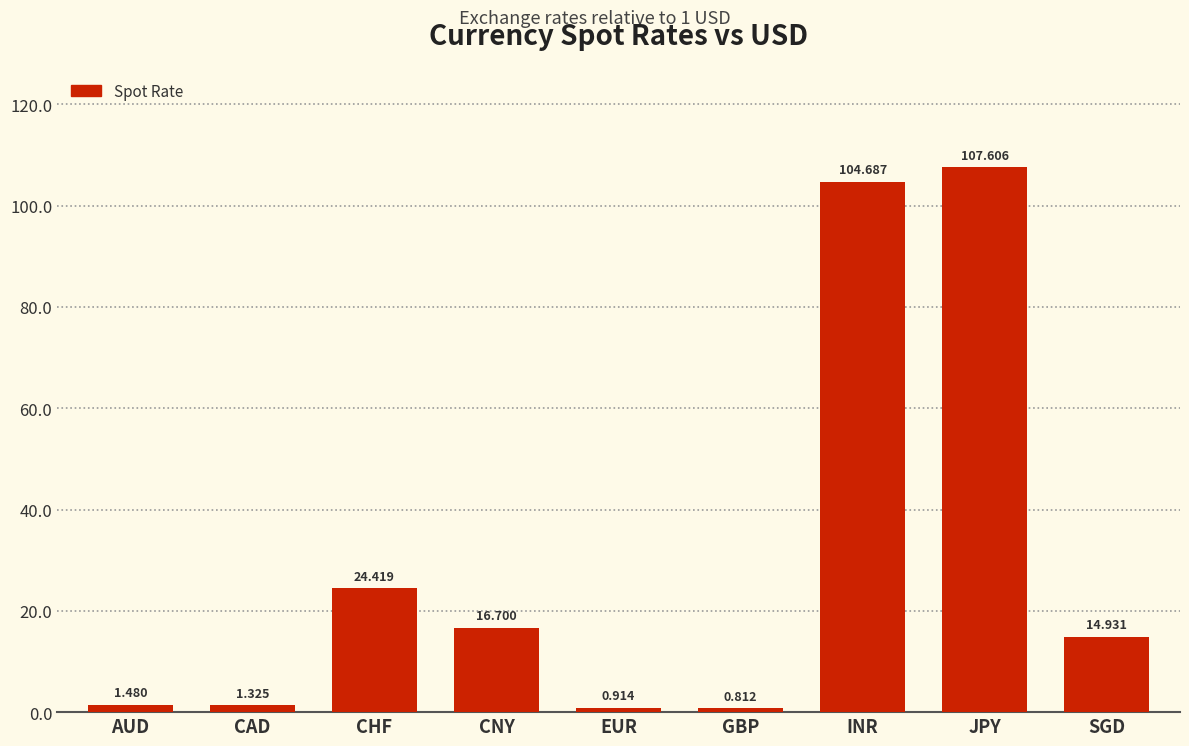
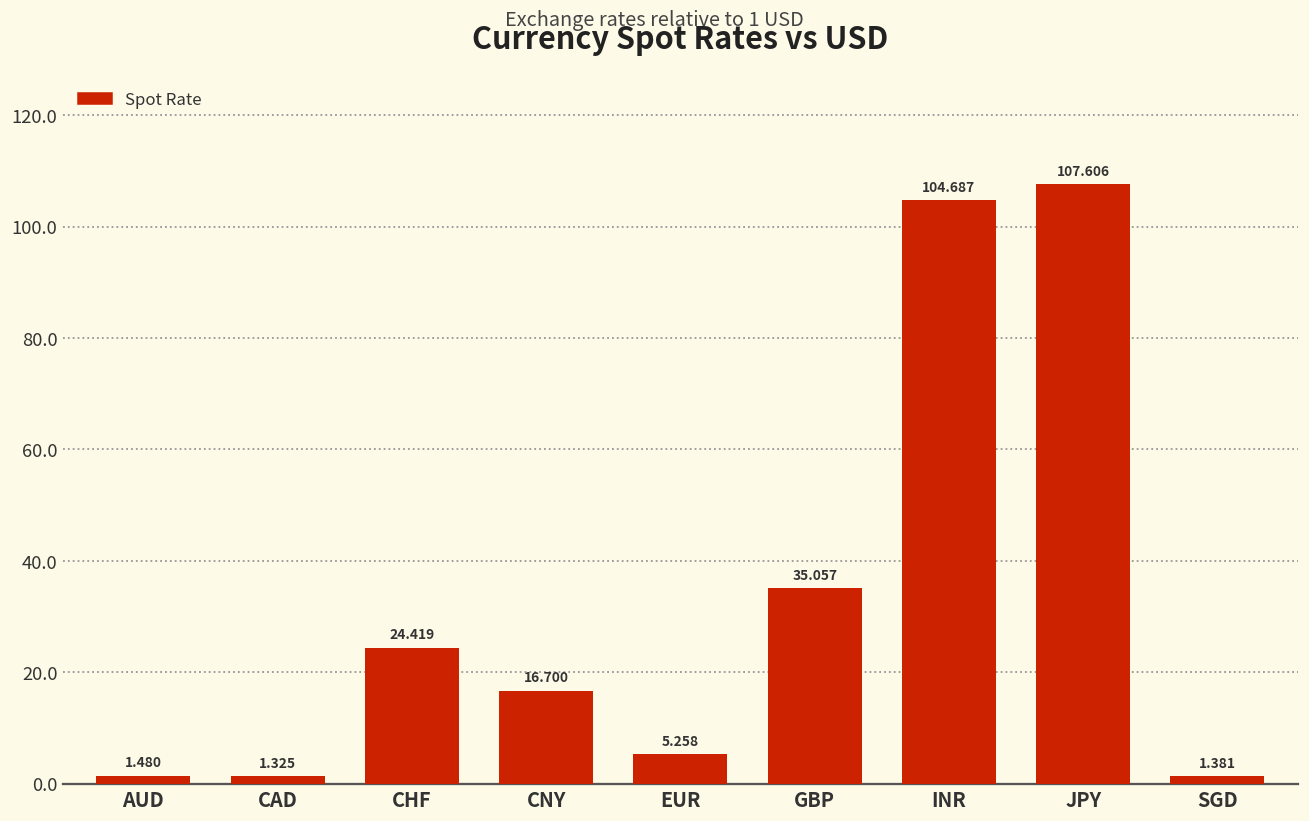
EUR: 0.914 -> 5.258
GBP: 0.812 -> 35.057
SGD: 14.931 -> 1.381
